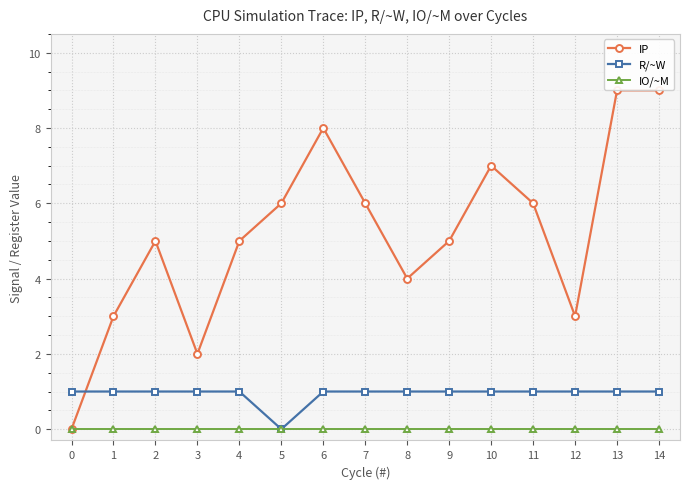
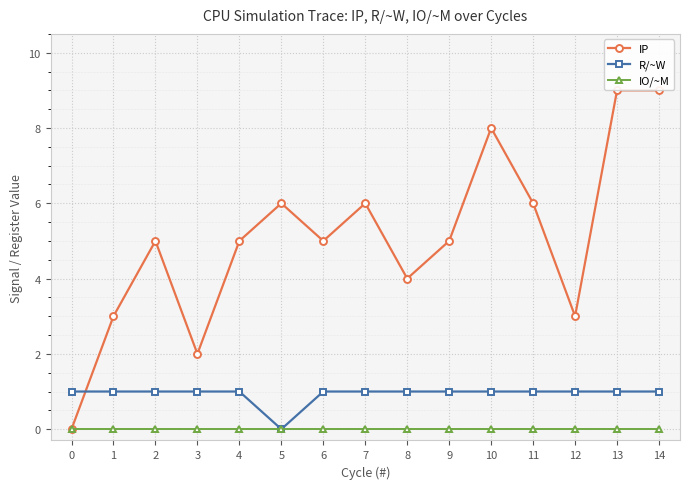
IP, 6: 8 -> 5
IP, 10: 7 -> 8
